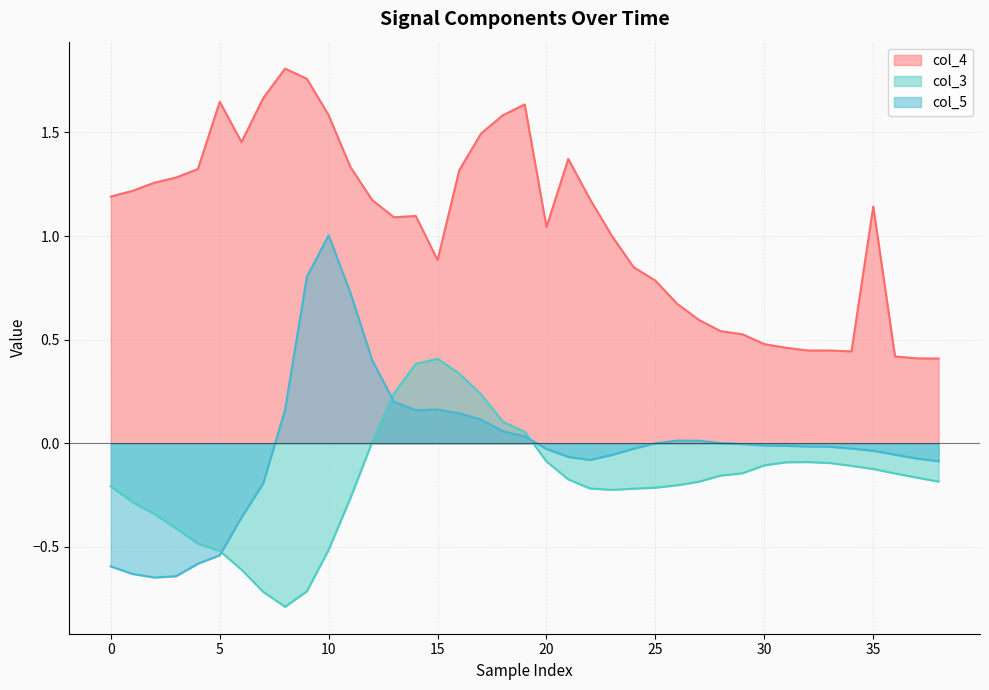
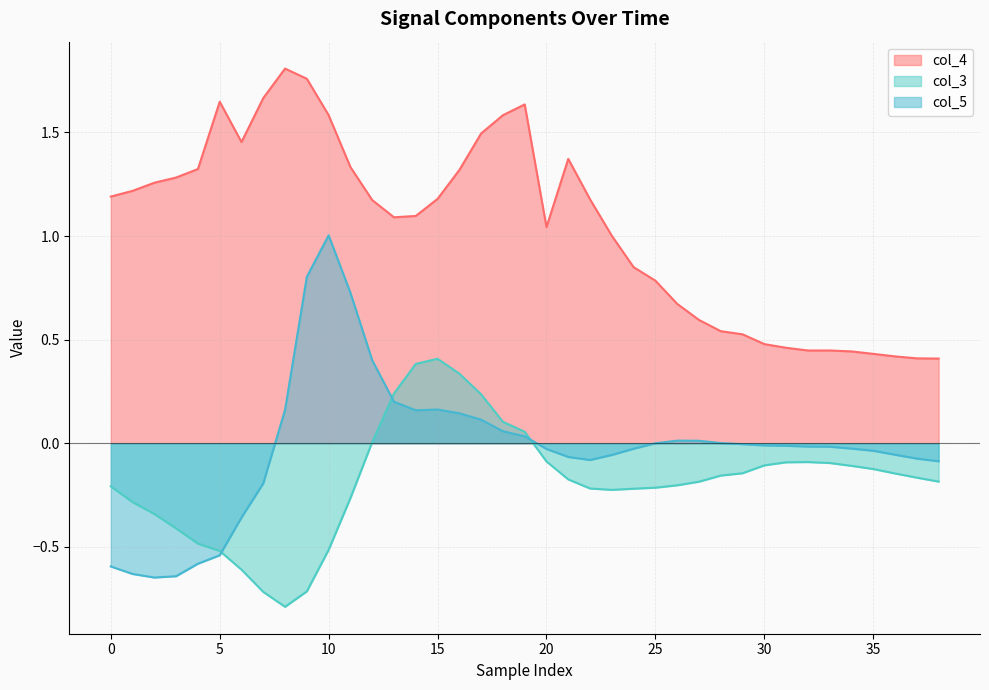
col_4, 15: 0.88 -> 1.18
col_4, 35: 1.14 -> 0.43
